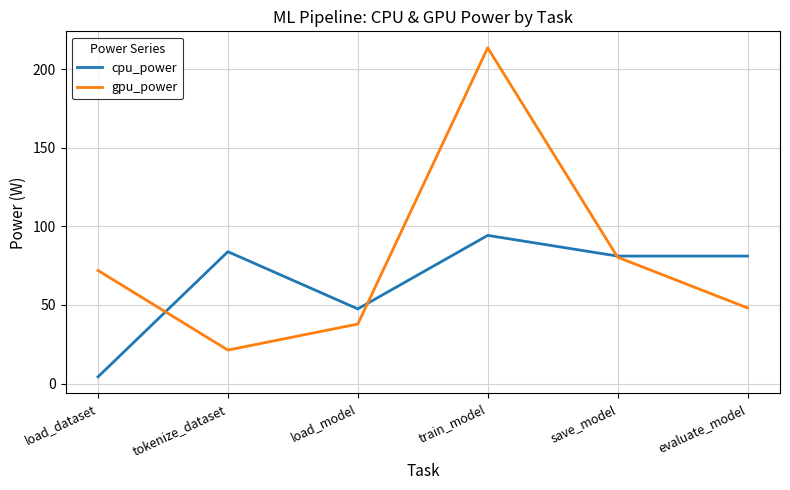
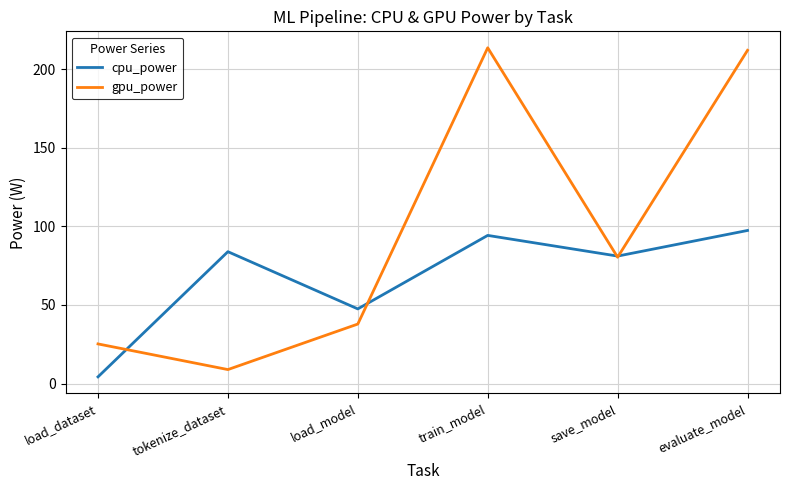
gpu_power, load_dataset: 72 -> 25
gpu_power, tokenize_dataset: 21 -> 9
cpu_power, evaluate_model: 81 -> 97
gpu_power, evaluate_model: 48 -> 212
